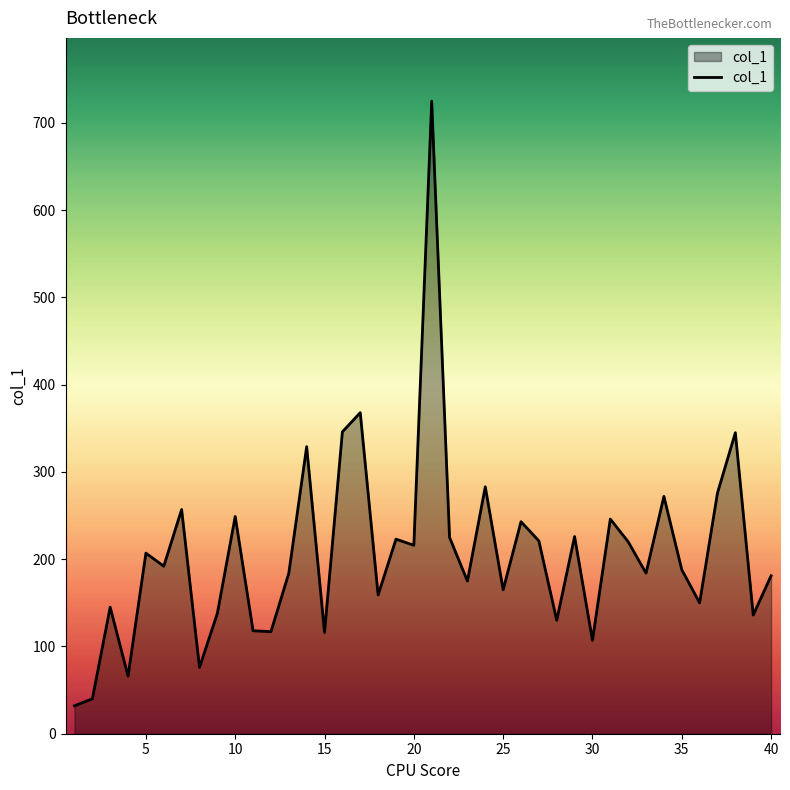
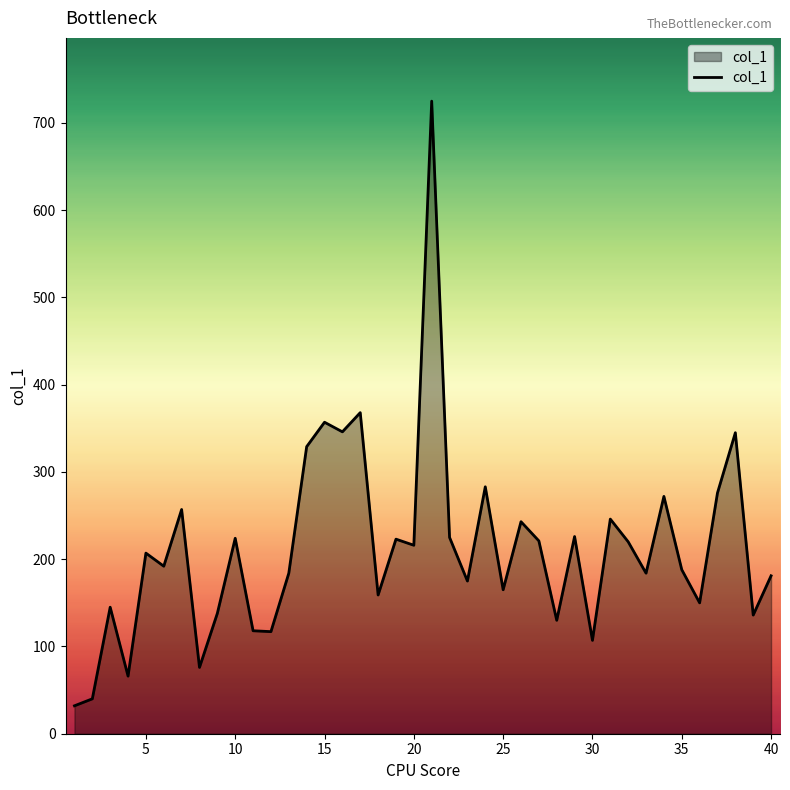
10: 250 -> 220
15: 120 -> 360
